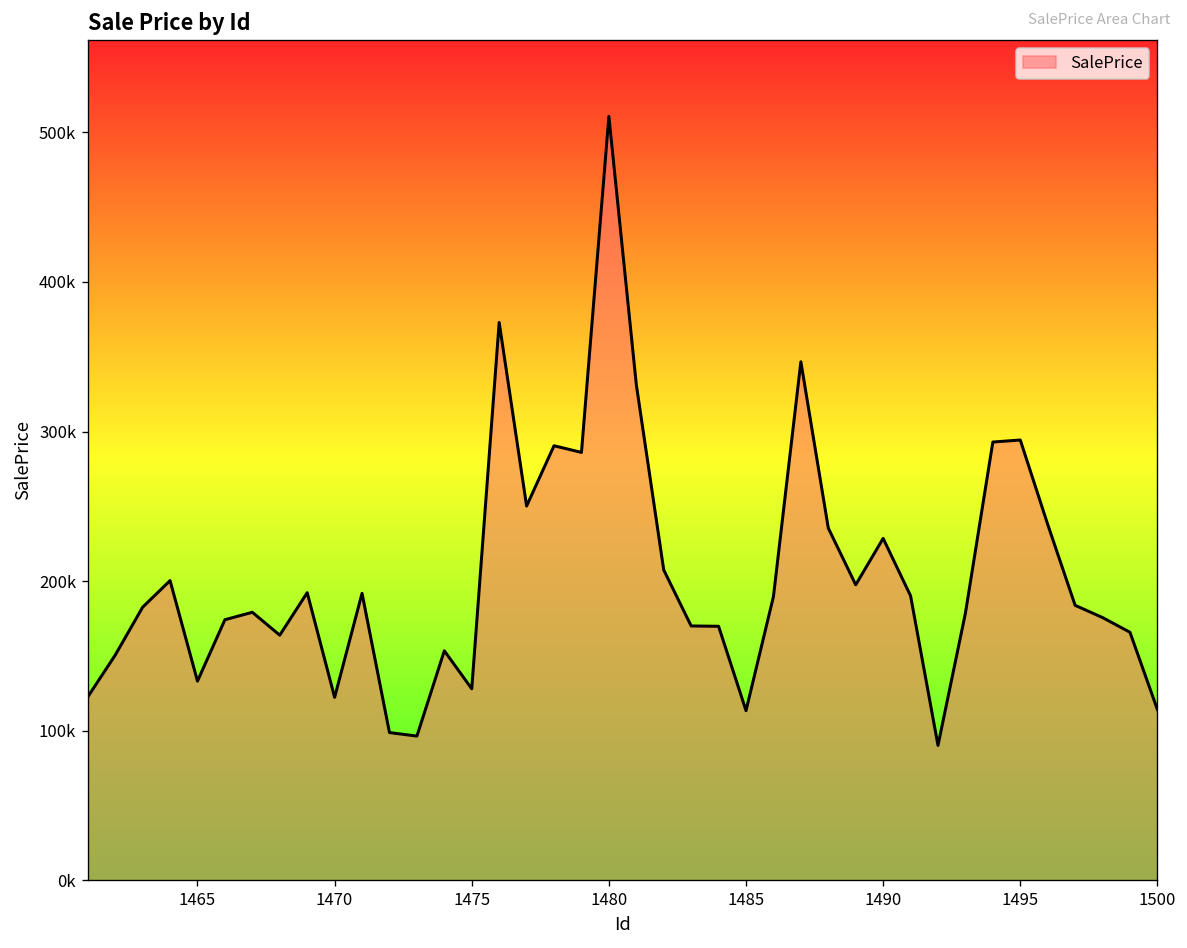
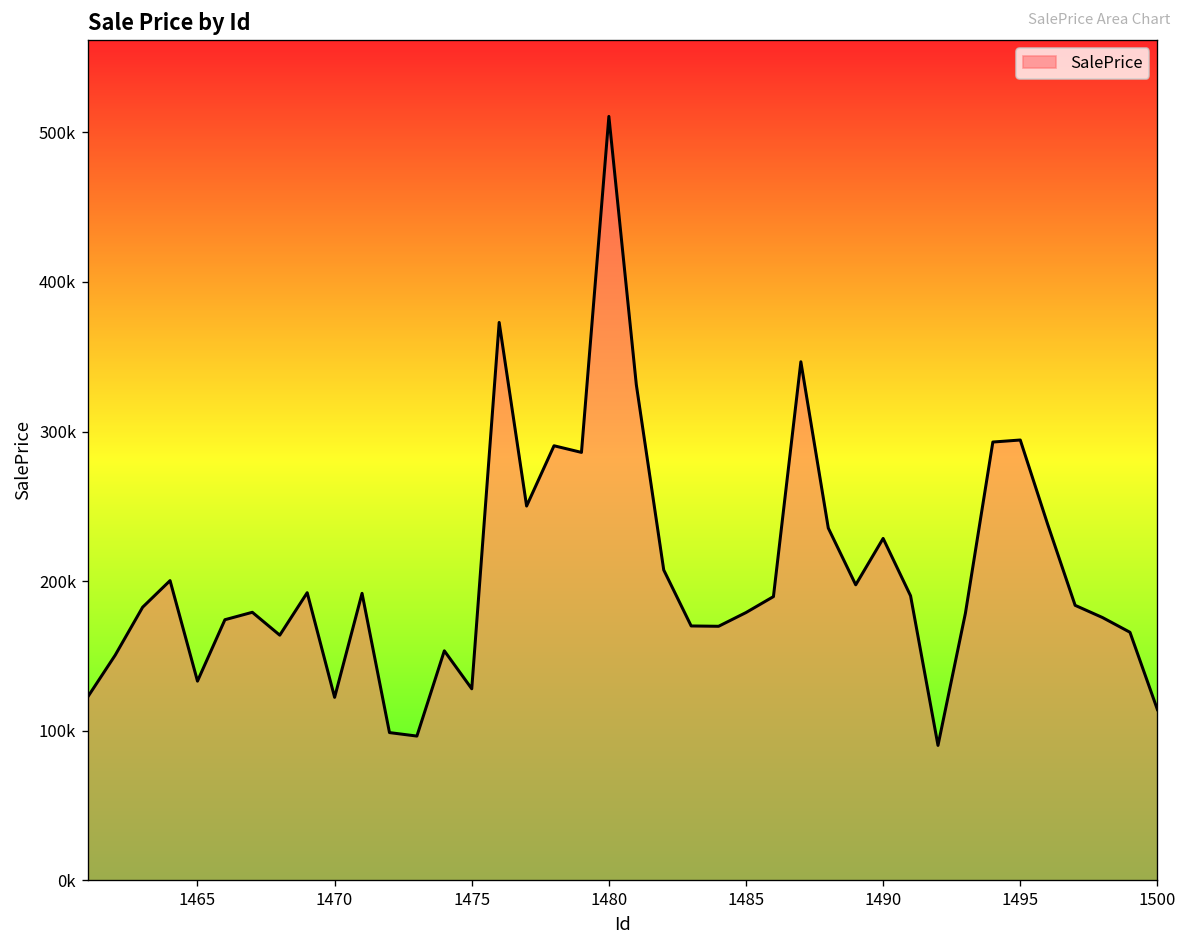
1485: 113000 -> 179000
